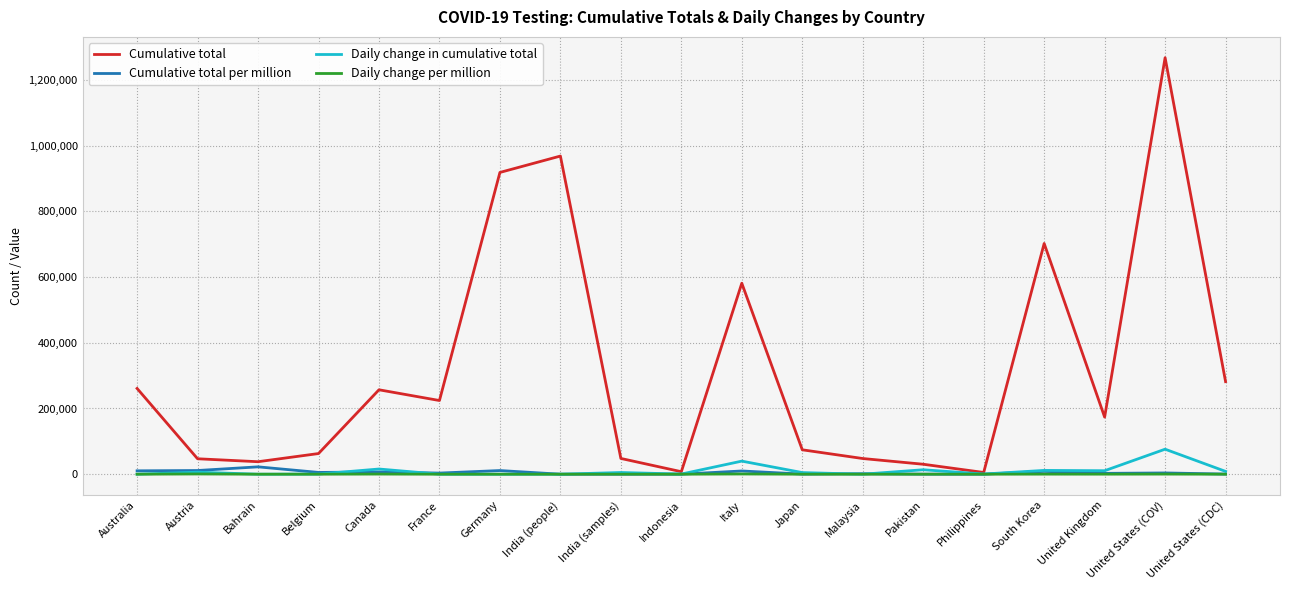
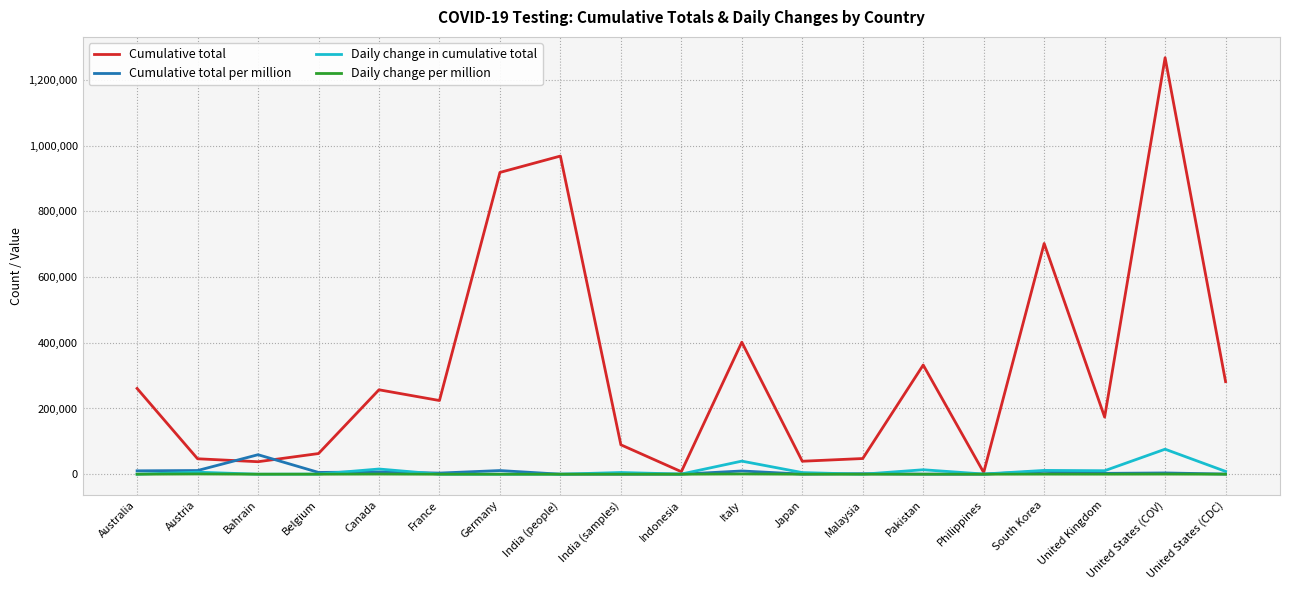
Cumulative total per million, Bahrain: 20,000 -> 60,000
Cumulative total, India (samples): 50,000 -> 90,000
Cumulative total, Italy: 580,000 -> 400,000
Cumulative total, Japan: 70,000 -> 40,000
Cumulative total, Pakistan: 30,000 -> 330,000
